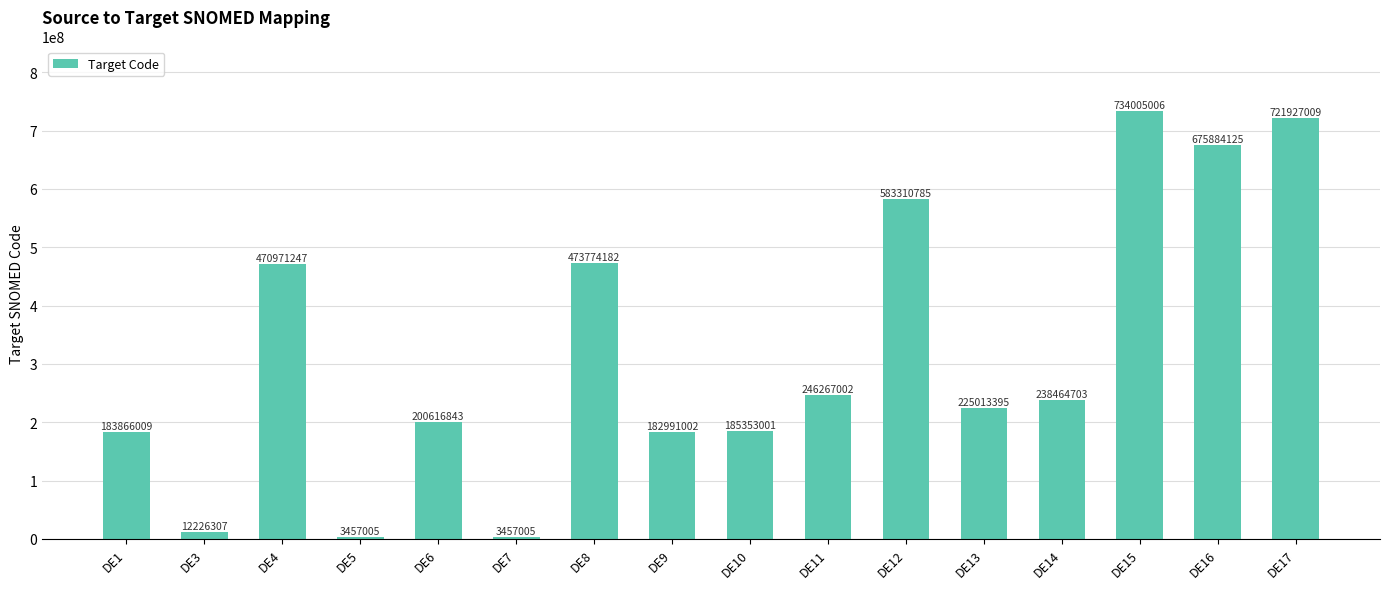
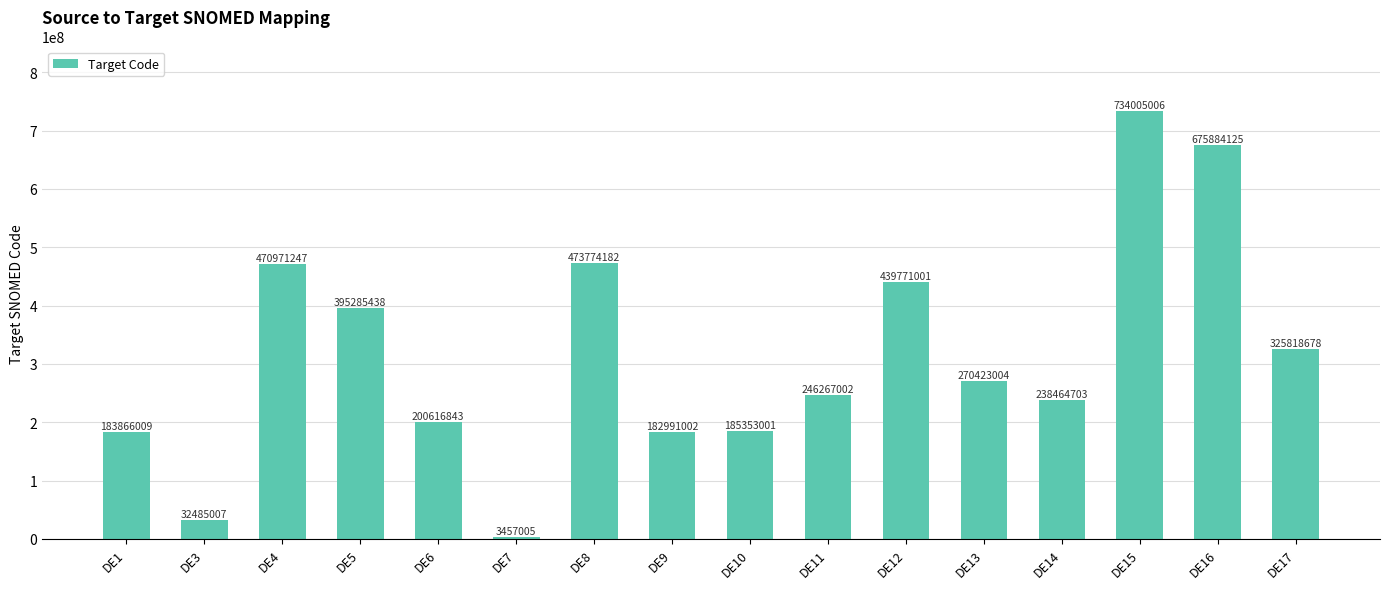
DE3: 12226307 -> 32485007
DE5: 3457005 -> 395285438
DE12: 583310785 -> 439771001
DE13: 225013395 -> 270423004
DE17: 721927009 -> 325818678
